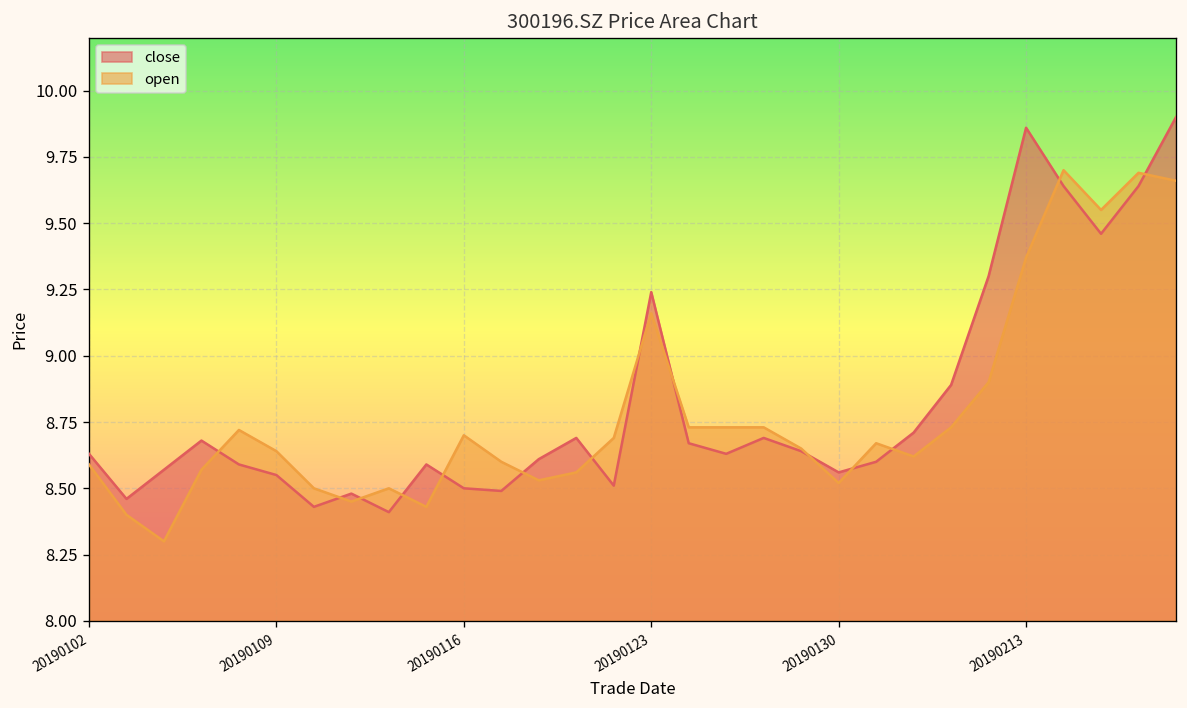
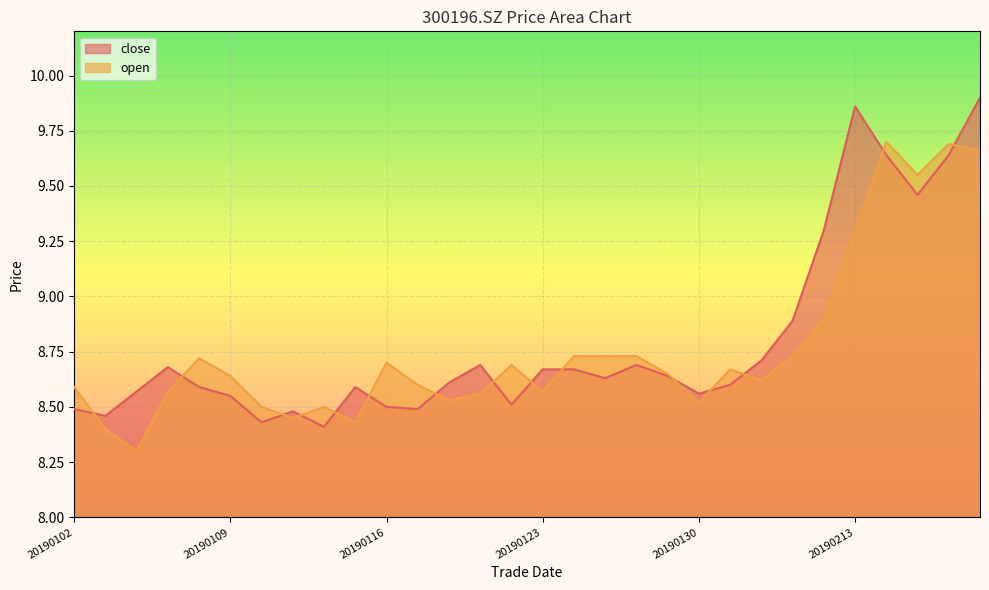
close, 20190102: 8.63 -> 8.49
close, 20190123: 9.24 -> 8.67
open, 20190123: 9.16 -> 8.57
open, 20190213: 9.37 -> 9.30
